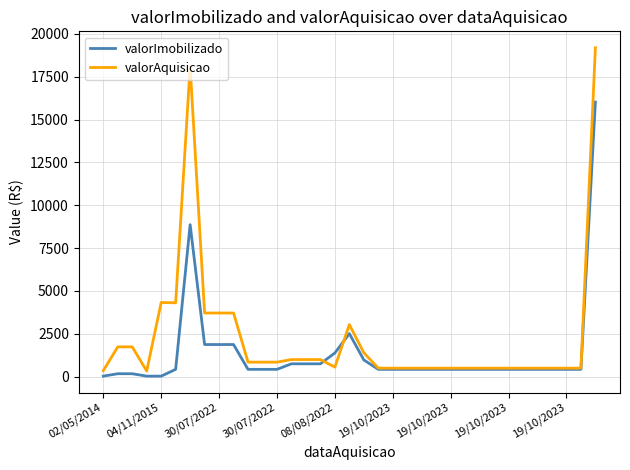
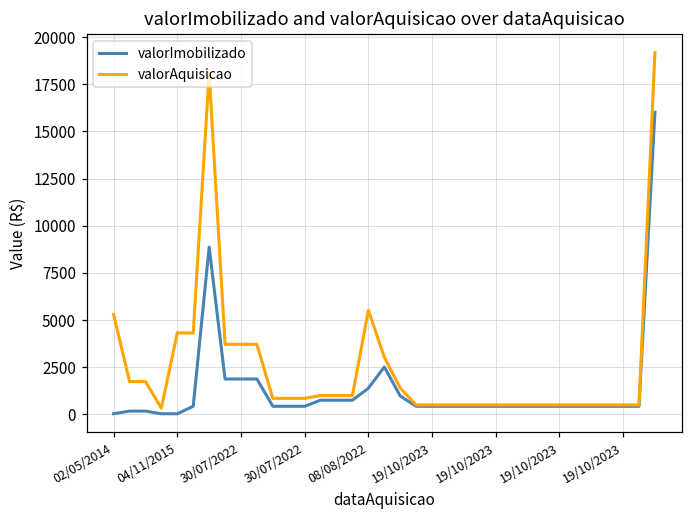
valorAquisicao, 02/05/2014: 400 -> 5300
valorAquisicao, 08/08/2022: 600 -> 5500
